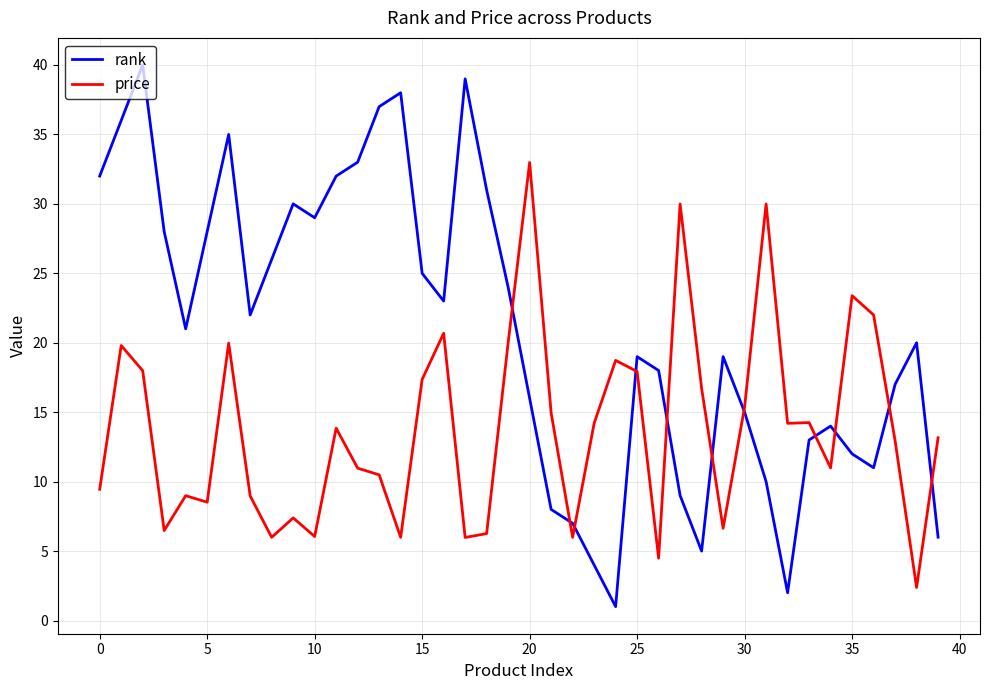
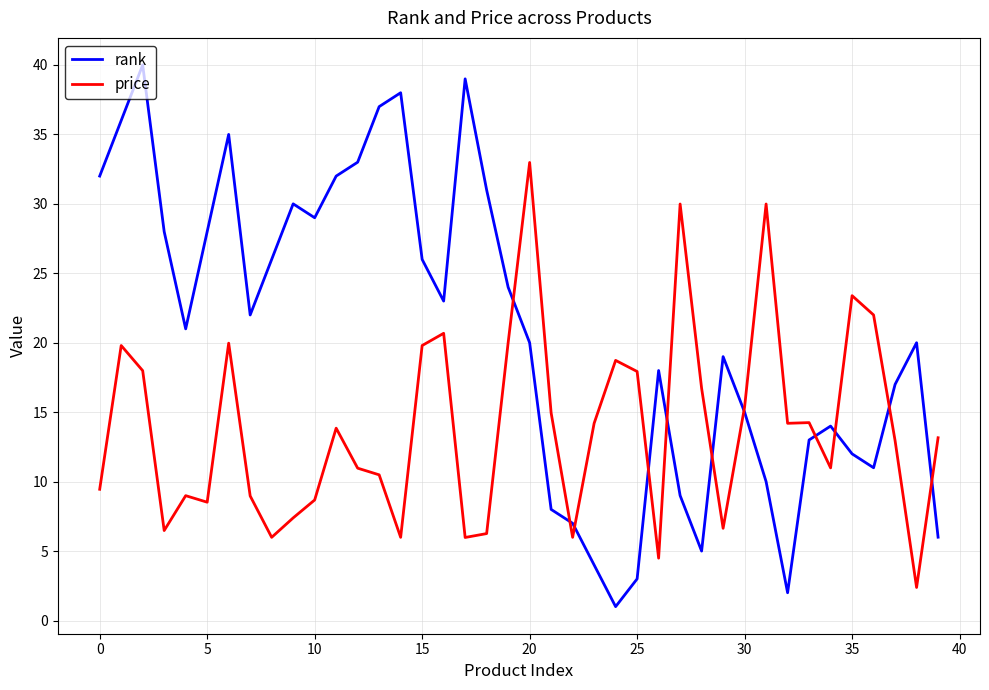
price, 10: 6.1 -> 8.7
rank, 15: 25 -> 26
price, 15: 17.4 -> 19.8
rank, 20: 16 -> 20
rank, 25: 19 -> 3
